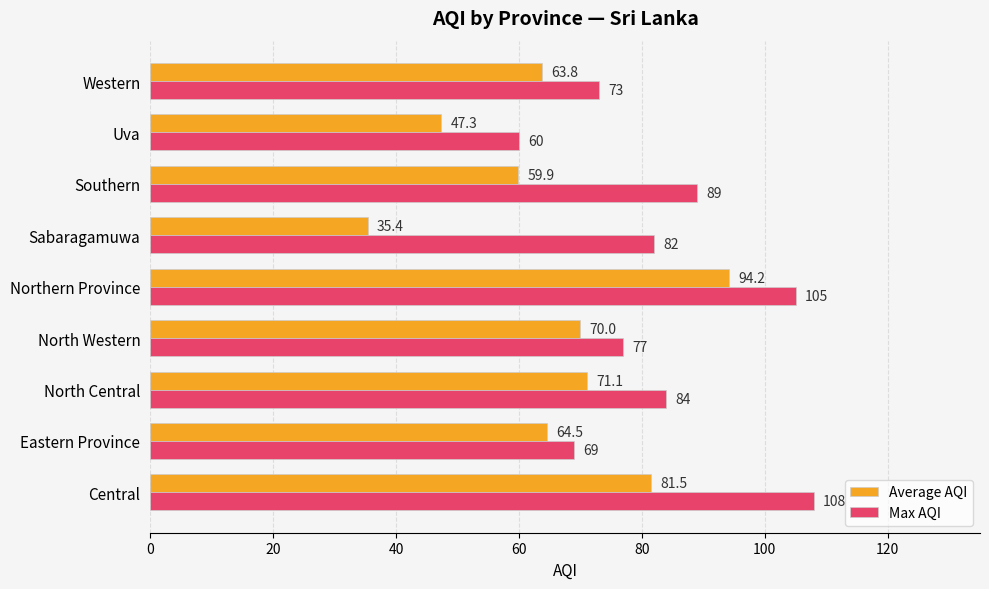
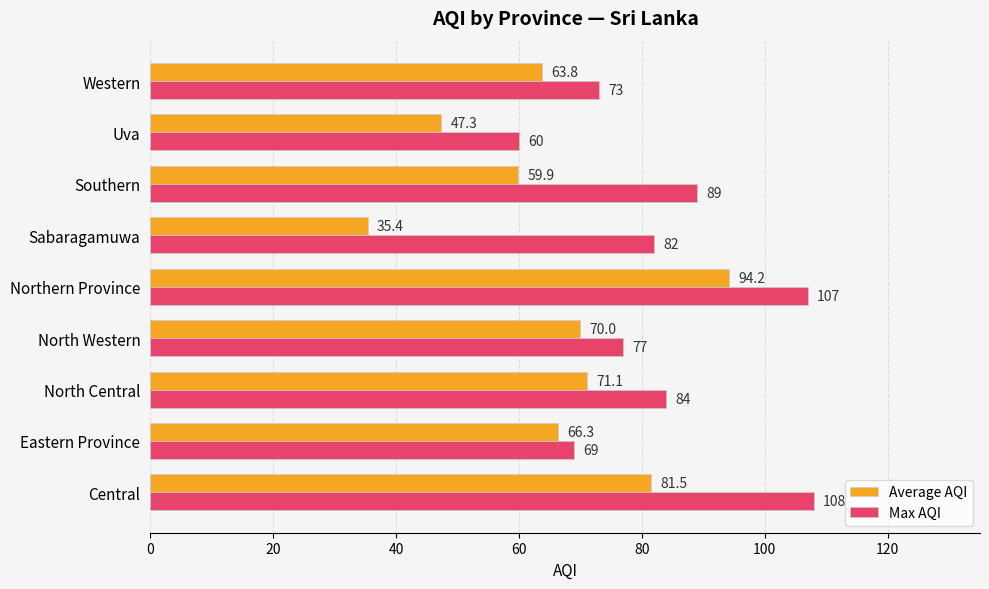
Max AQI, Northern Province: 105 -> 107
Average AQI, Eastern Province: 64.5 -> 66.3
